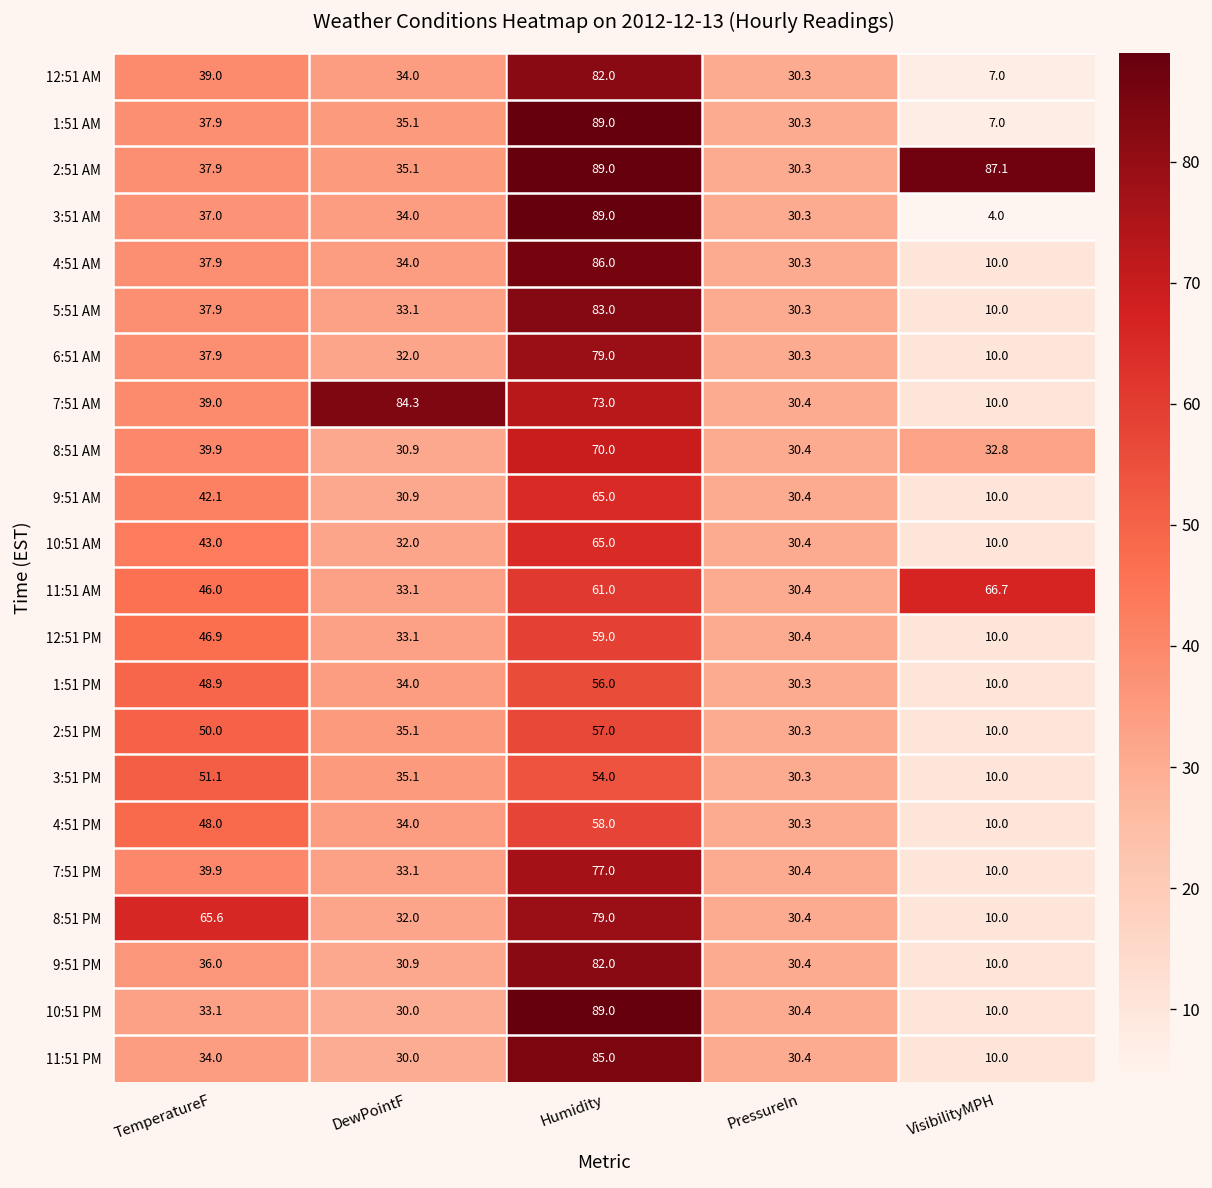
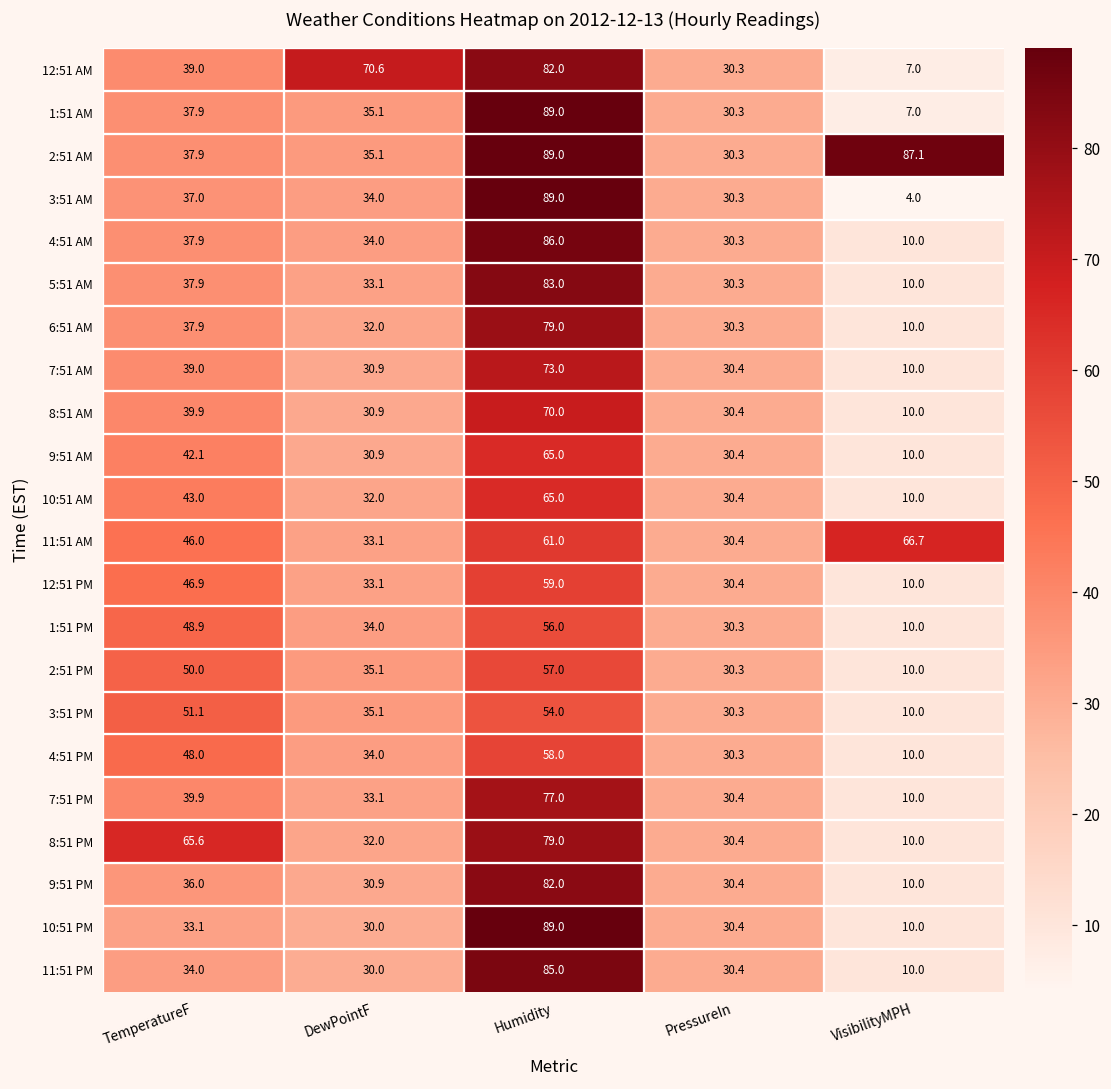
12:51 AM, DewPointF: 34.0 -> 70.6
7:51 AM, DewPointF: 84.3 -> 30.9
8:51 AM, VisibilityMPH: 32.8 -> 10.0
